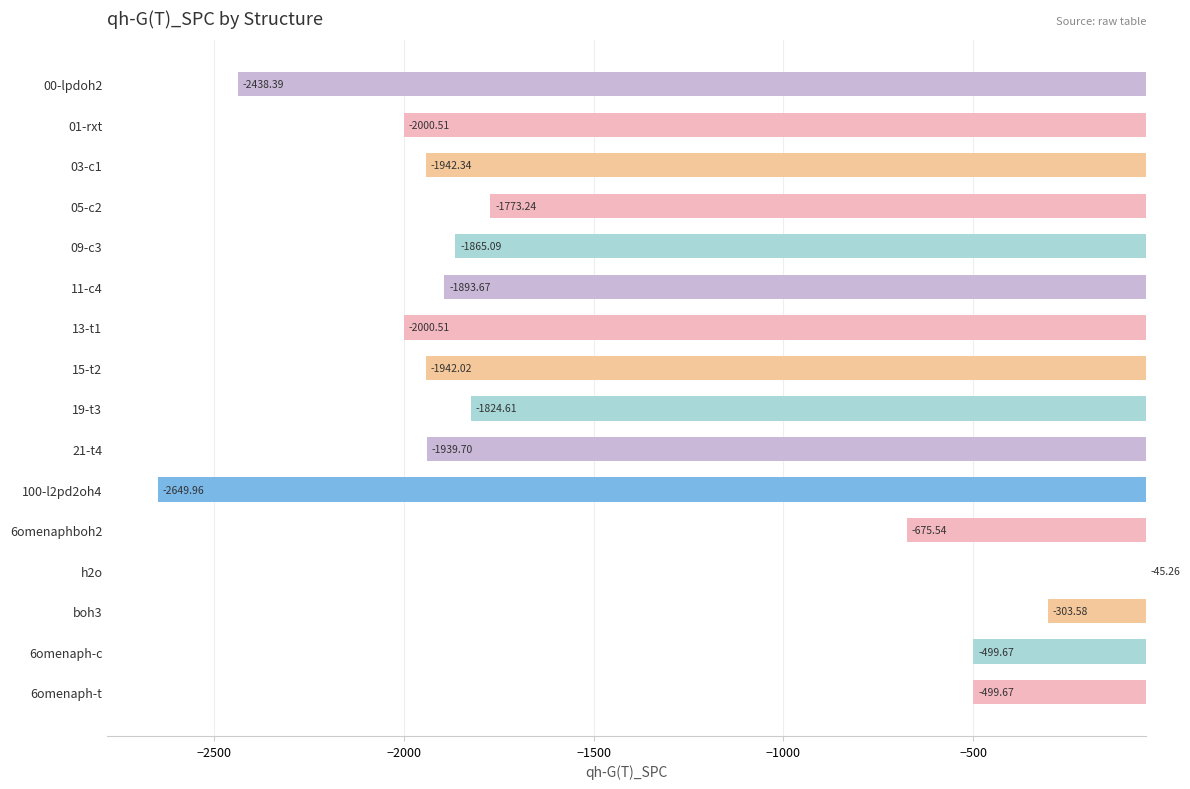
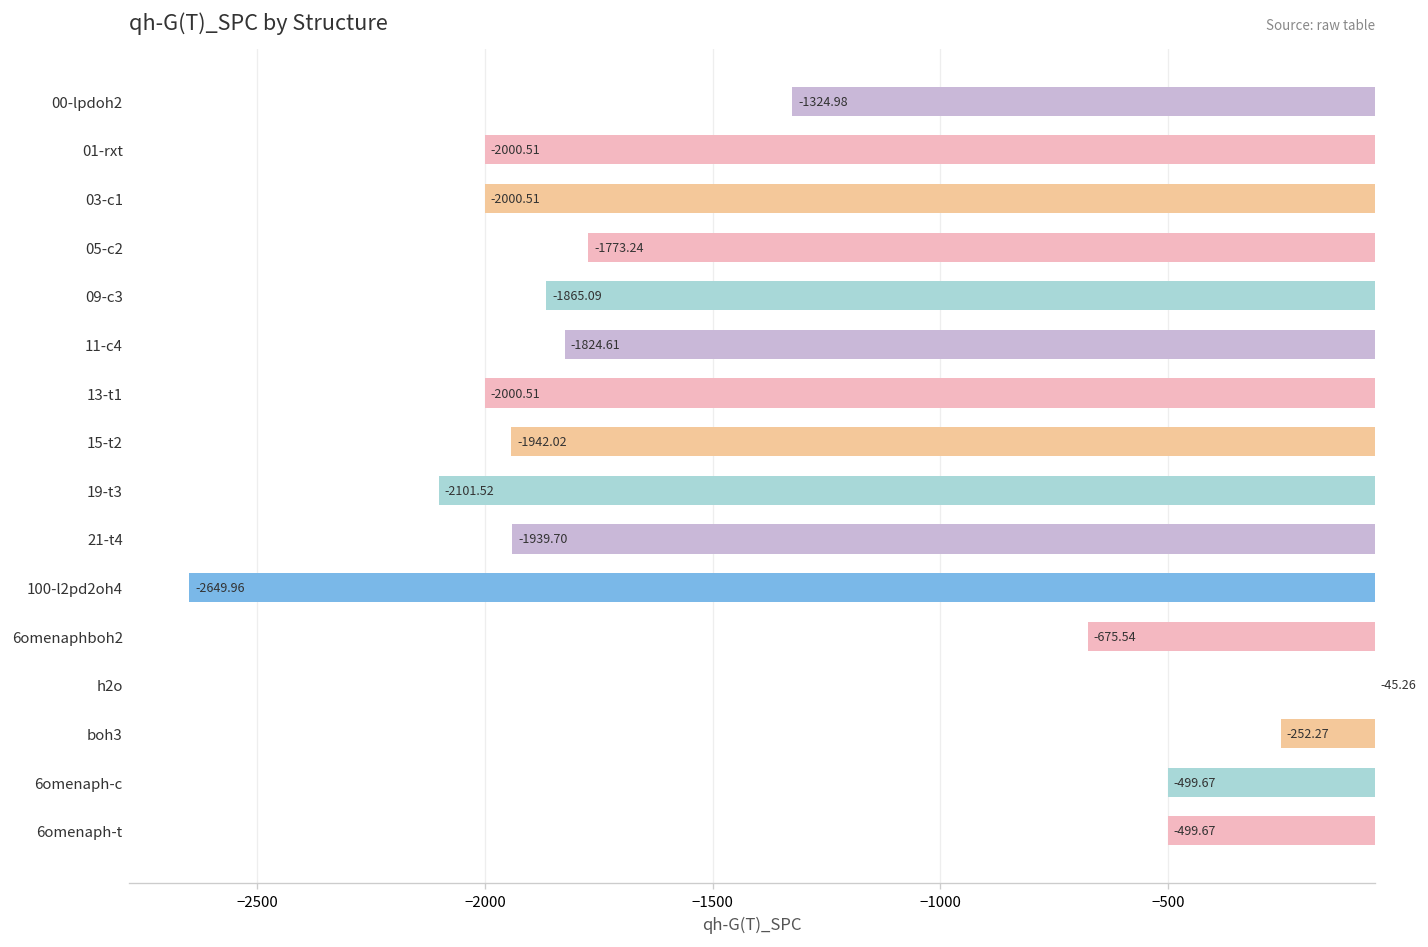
00-lpdoh2: -2438.39 -> -1324.98
03-c1: -1942.34 -> -2000.51
11-c4: -1893.67 -> -1824.61
19-t3: -1824.61 -> -2101.52
boh3: -303.58 -> -252.27
